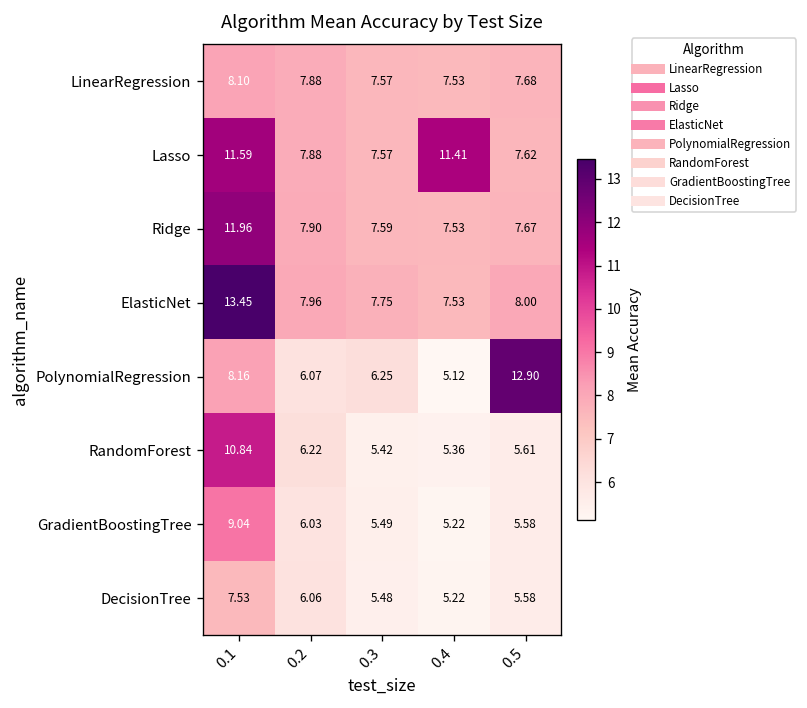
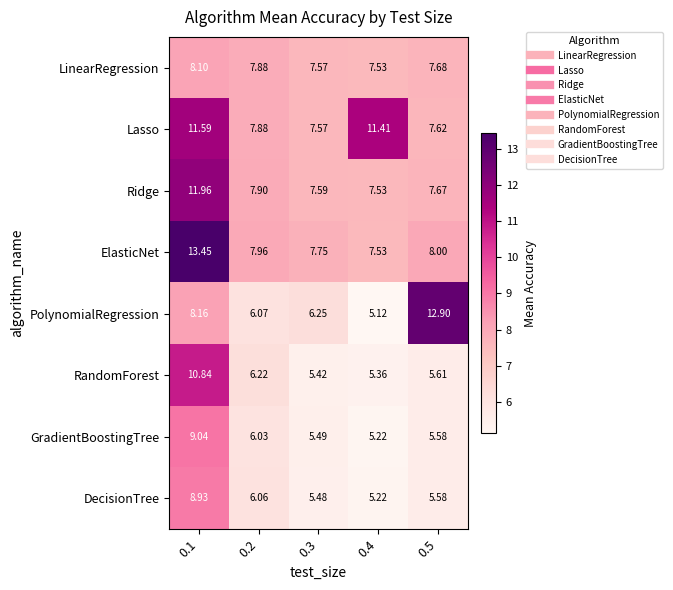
DecisionTree, 0.1: 7.53 -> 8.93
